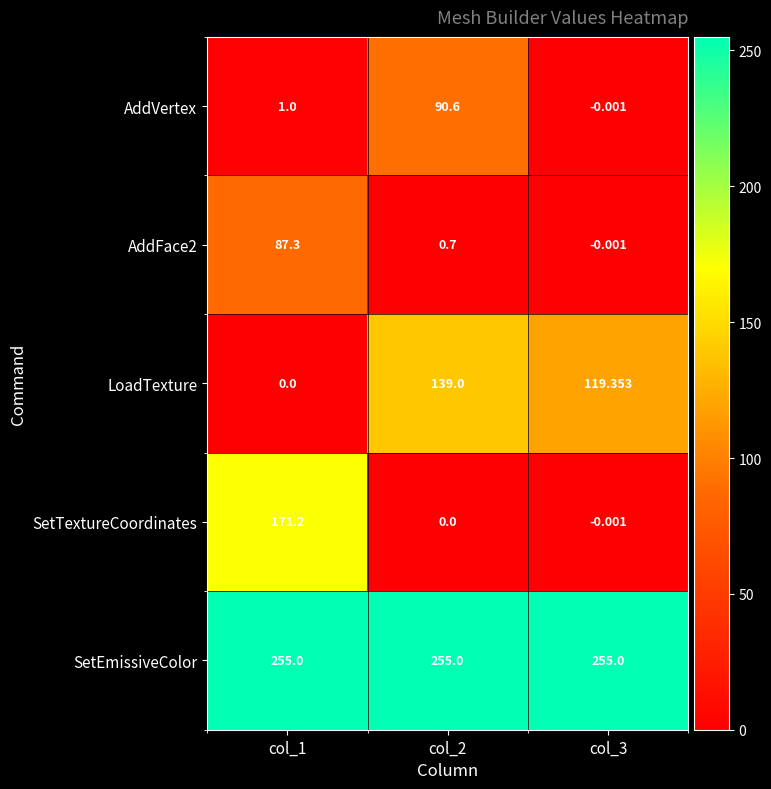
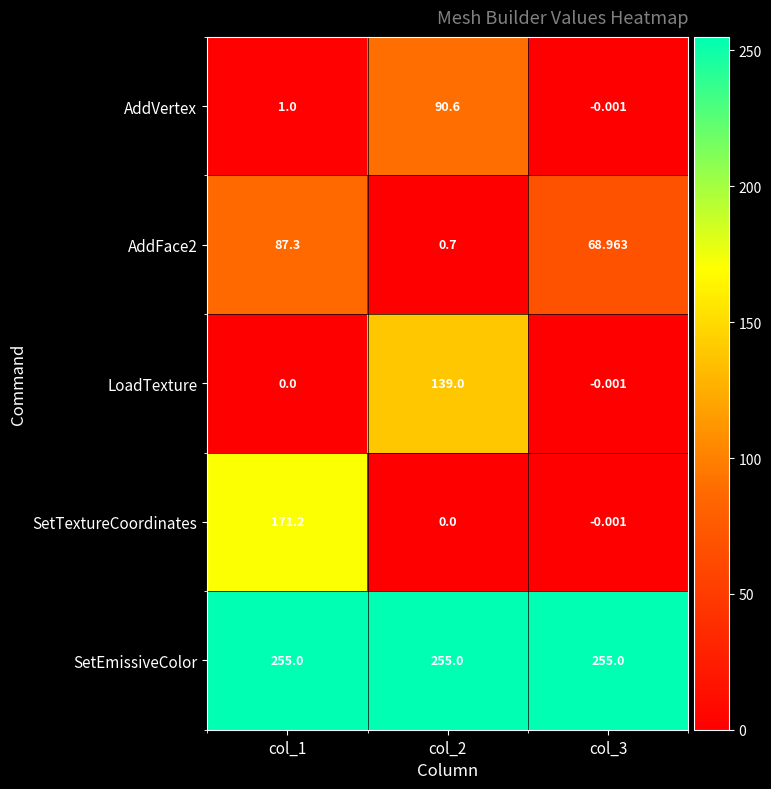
AddFace2, col_3: -0.001 -> 68.963
LoadTexture, col_3: 119.353 -> -0.001
